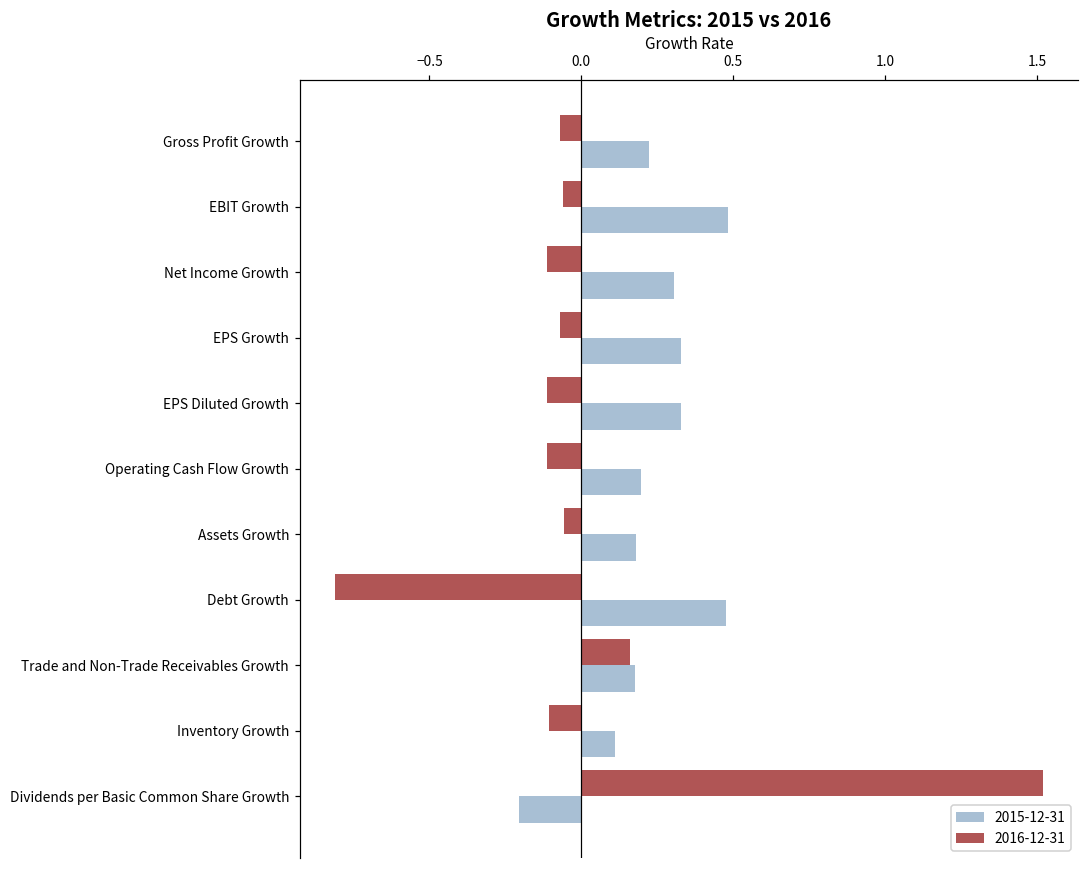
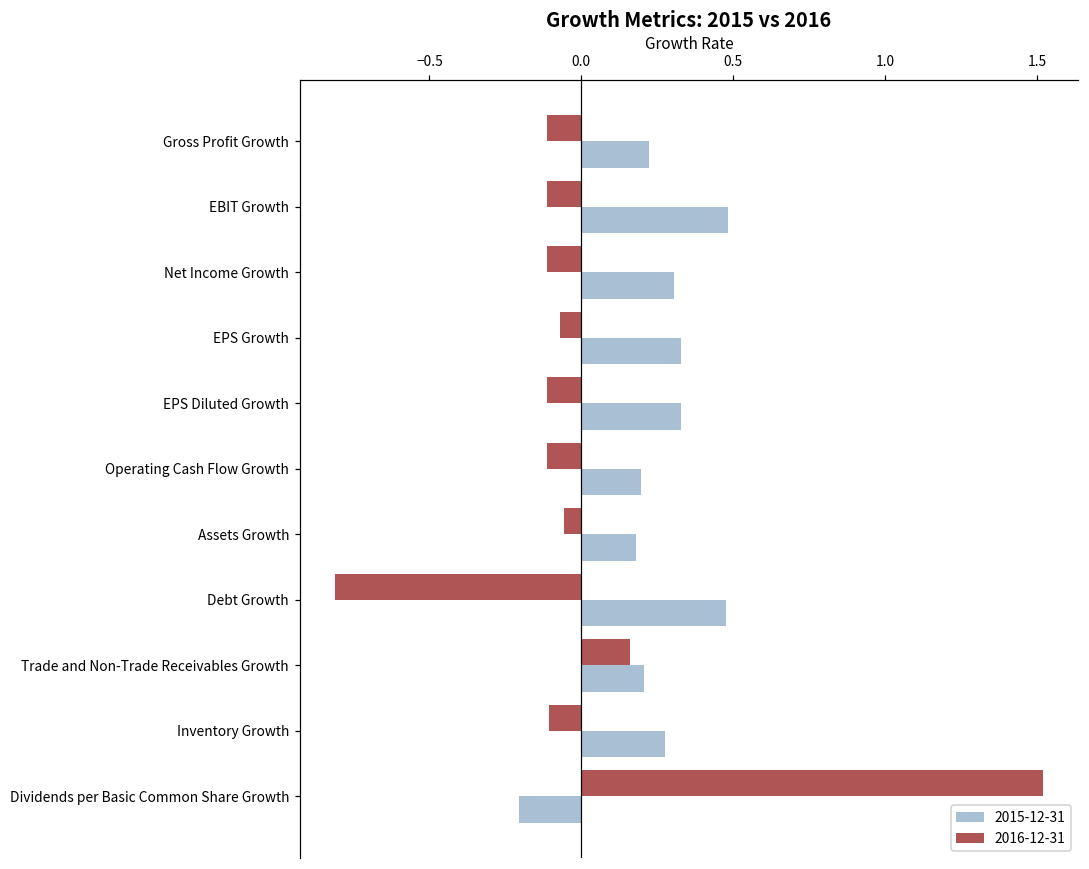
2016-12-31, Gross Profit Growth: -0.07 -> -0.11
2016-12-31, EBIT Growth: -0.06 -> -0.11
2015-12-31, Trade and Non-Trade Receivables Growth: 0.18 -> 0.21
2015-12-31, Inventory Growth: 0.11 -> 0.27
